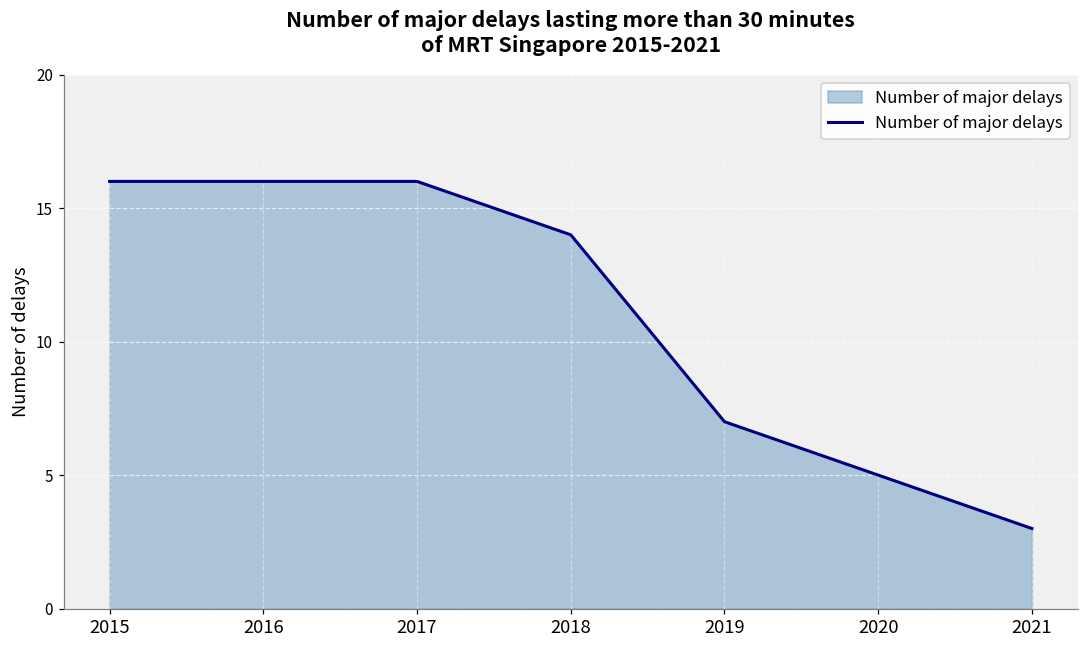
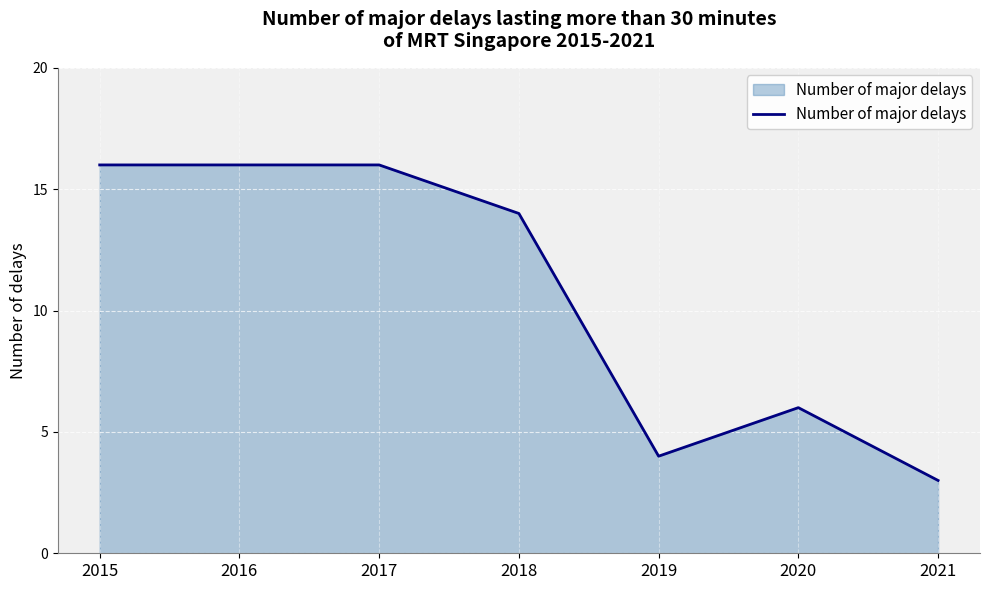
2019: 7 -> 4
2020: 5 -> 6
